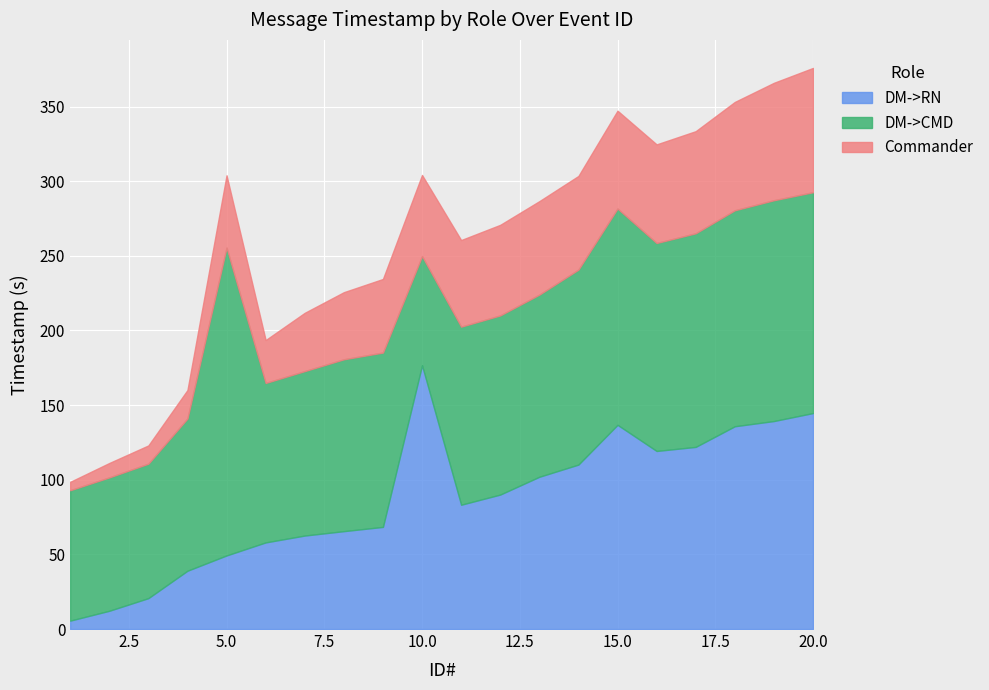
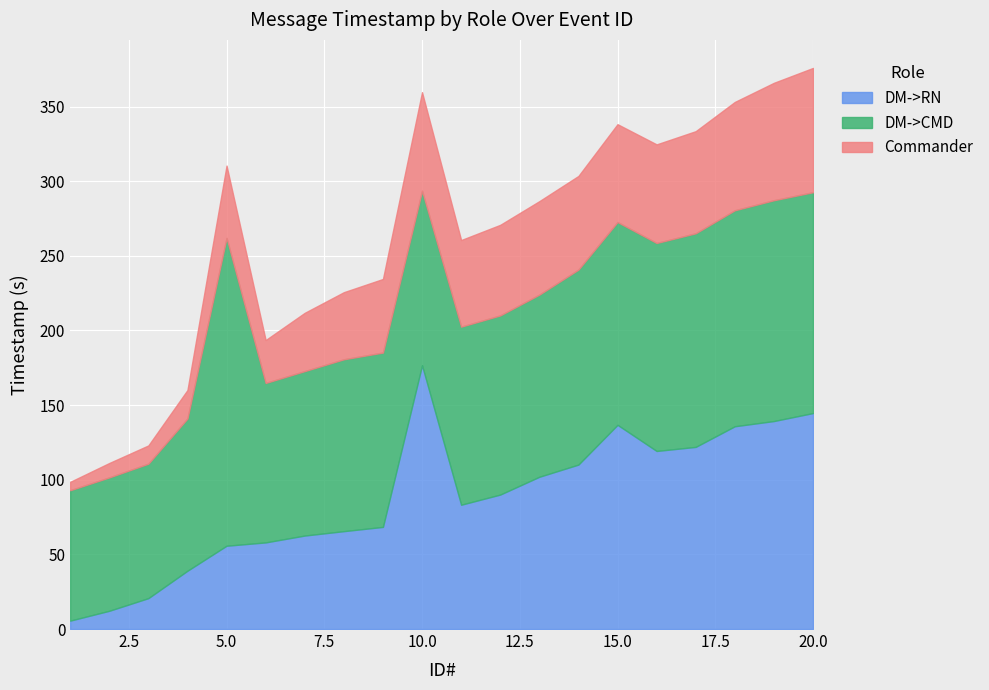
DM->RN, 5.0: 49 -> 56
DM->CMD, 10.0: 73 -> 117
Commander, 10.0: 54 -> 66
DM->CMD, 15.0: 145 -> 136
